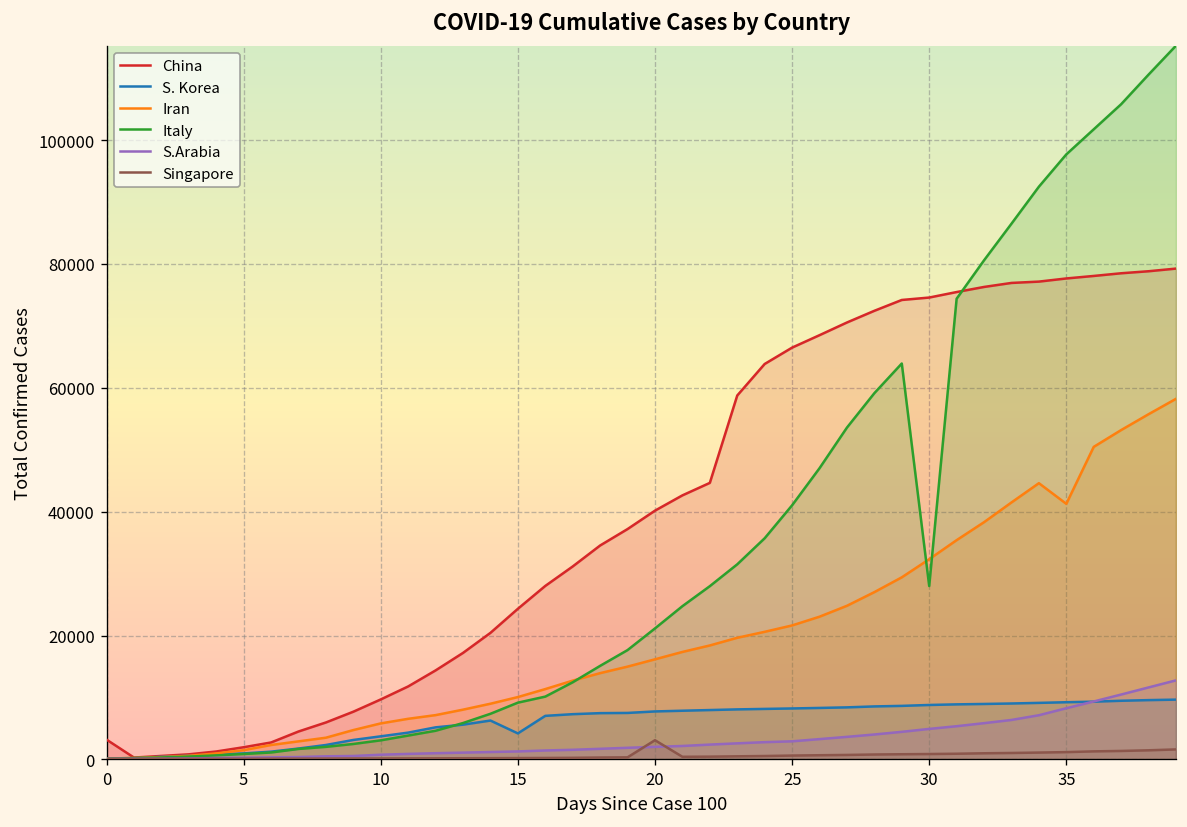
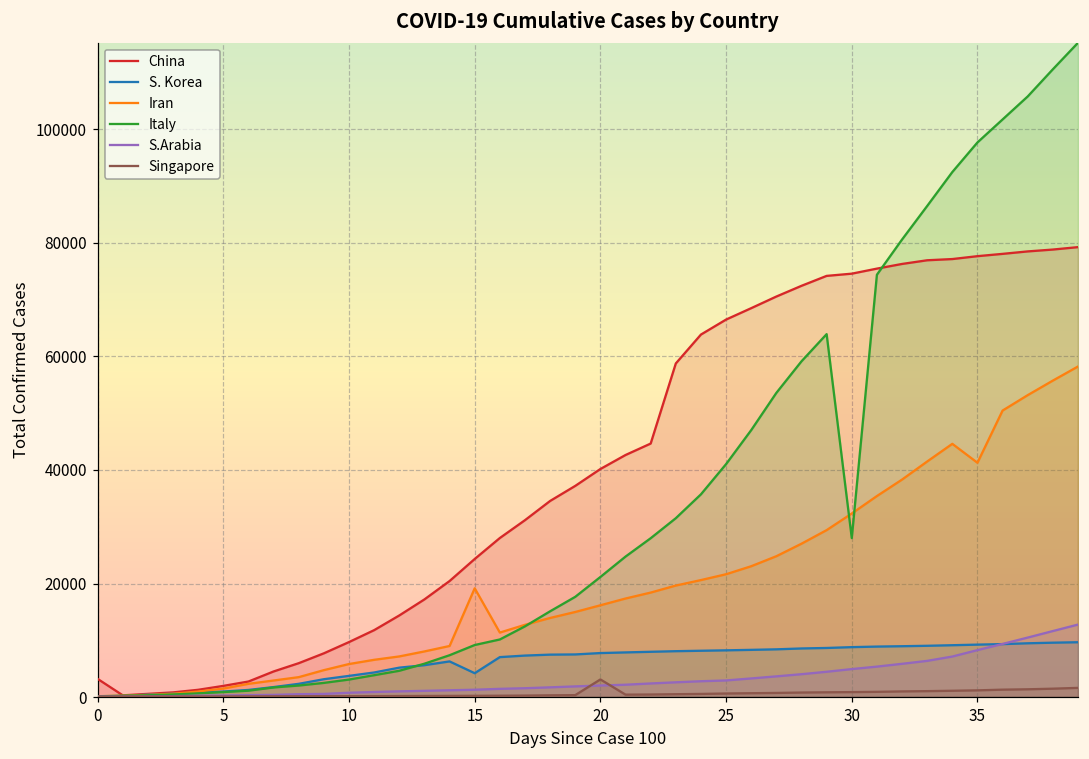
Iran, 15: 10000 -> 19000
